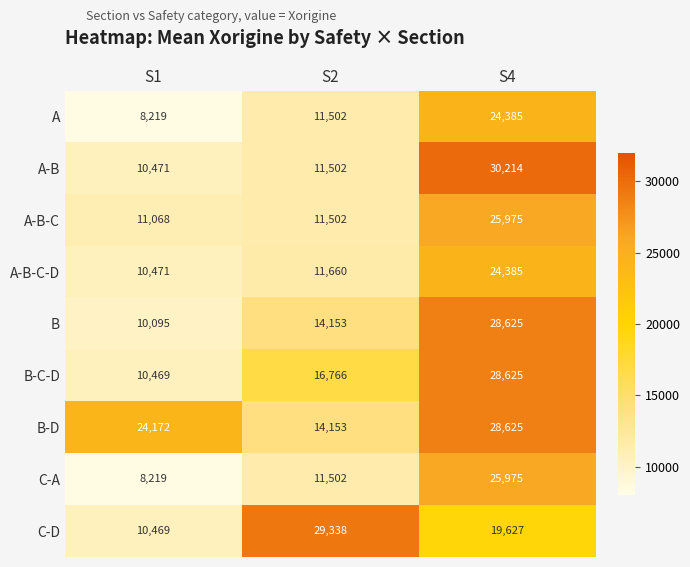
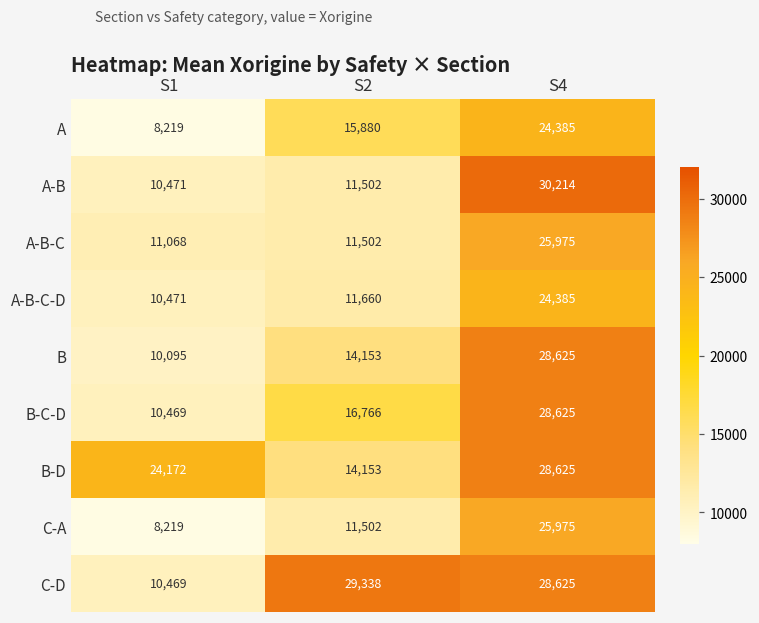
A, S2: 11,502 -> 15,880
C-D, S4: 19,627 -> 28,625
